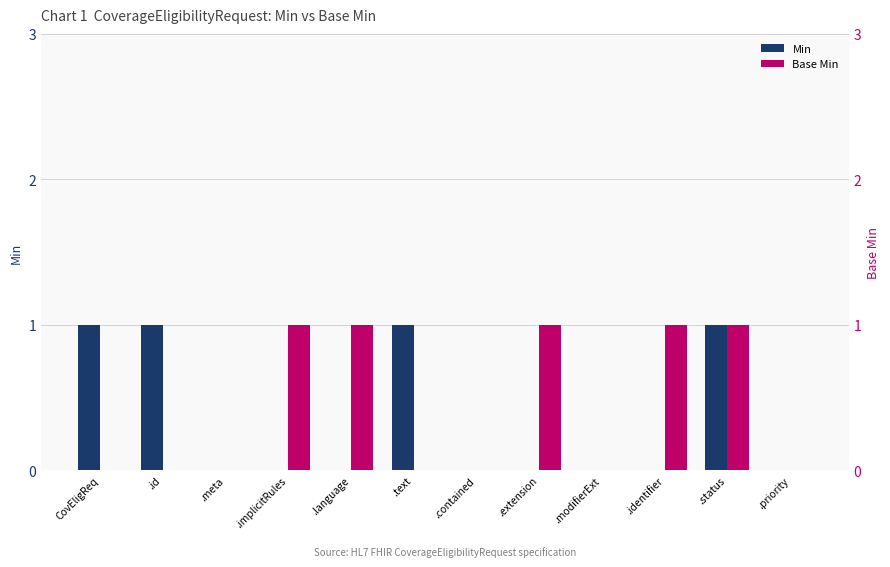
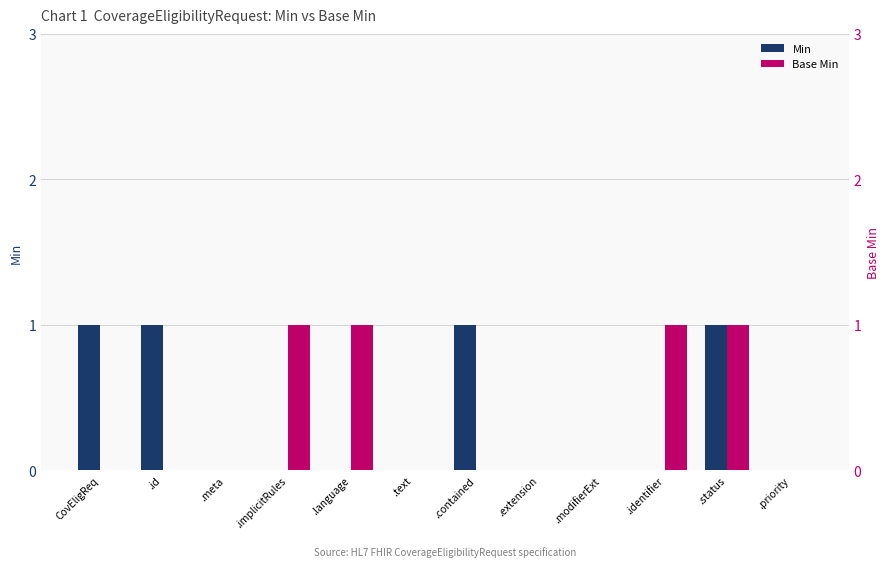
Min, .text: 1 -> 0
Min, .contained: 0 -> 1
Base Min, .extension: 1 -> 0
